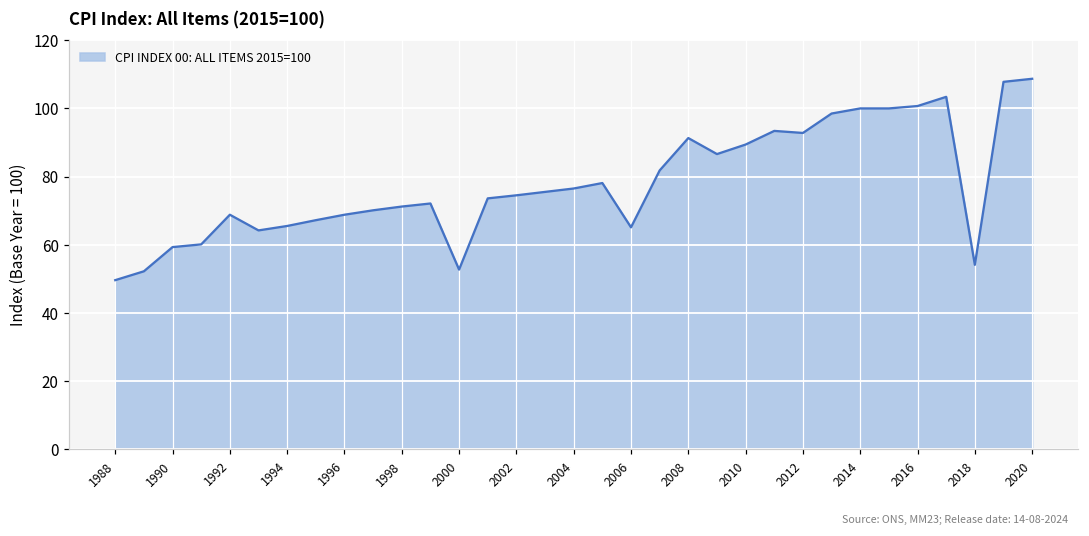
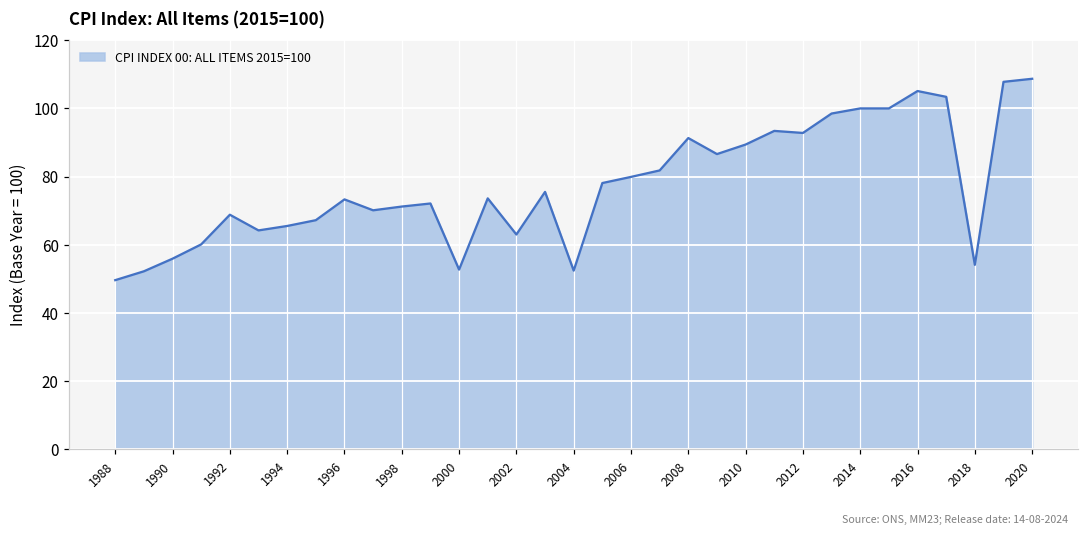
1990: 59 -> 56
1996: 69 -> 73
2002: 75 -> 63
2004: 77 -> 52
2006: 65 -> 80
2016: 101 -> 105
